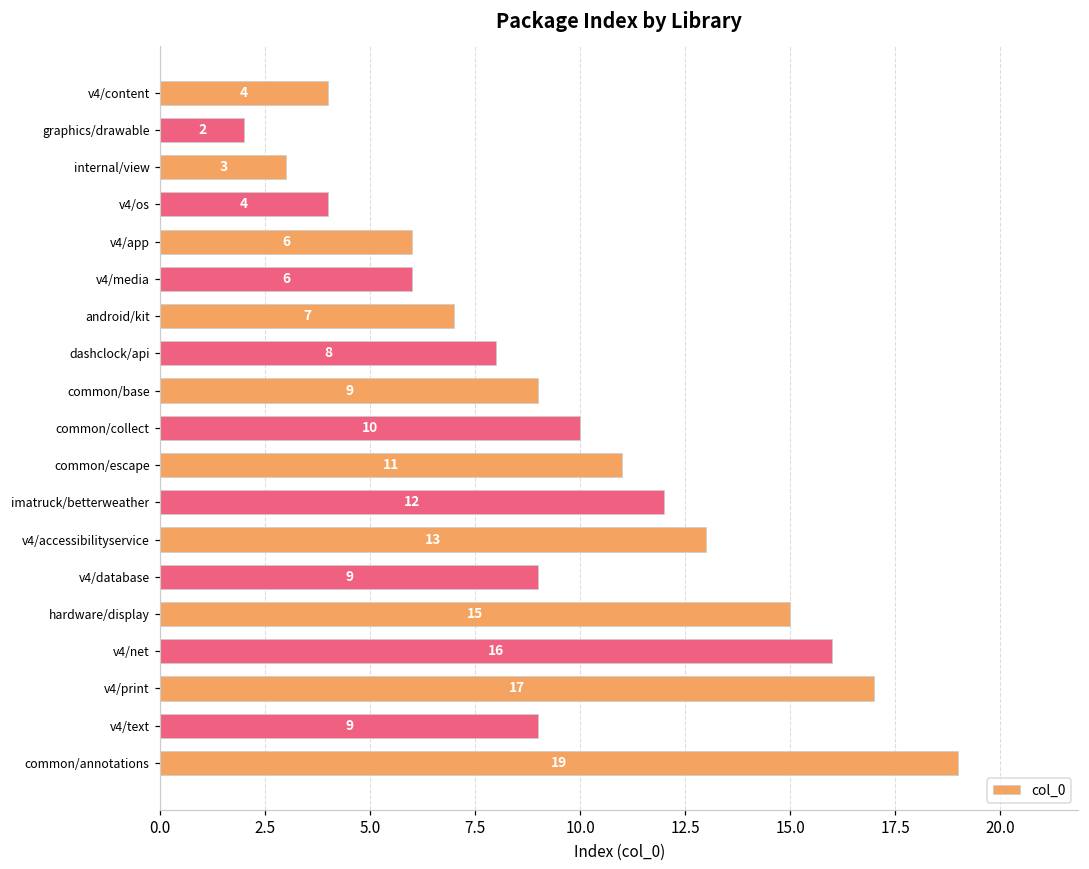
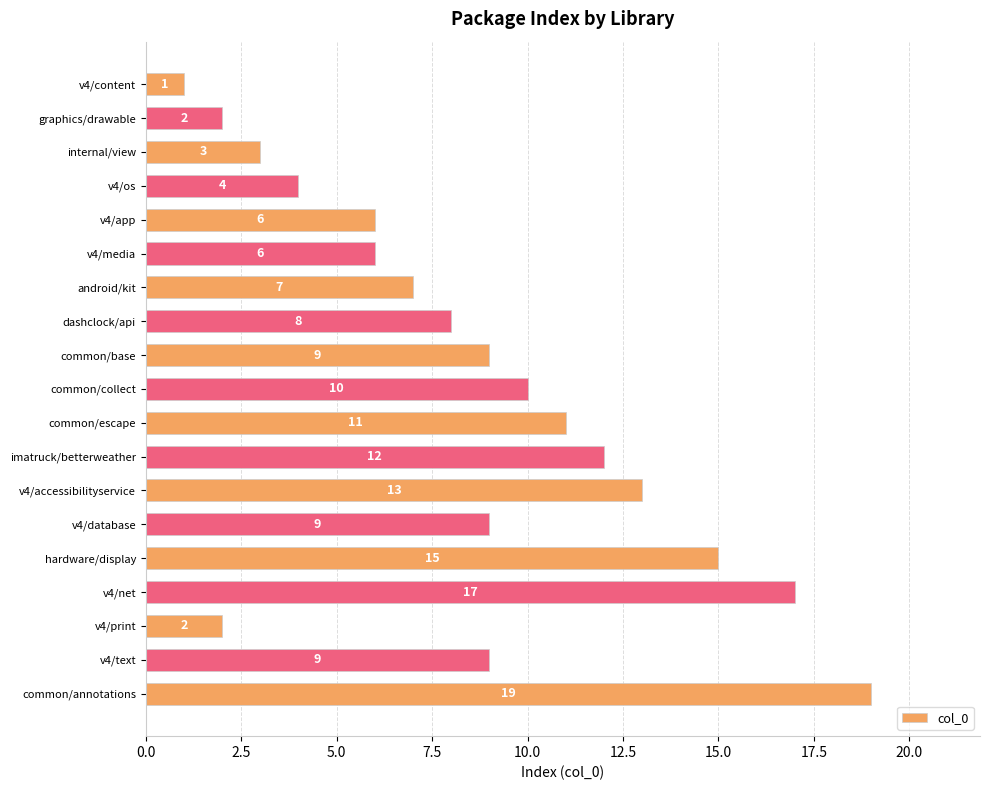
v4/content: 4 -> 1
v4/net: 16 -> 17
v4/print: 17 -> 2
